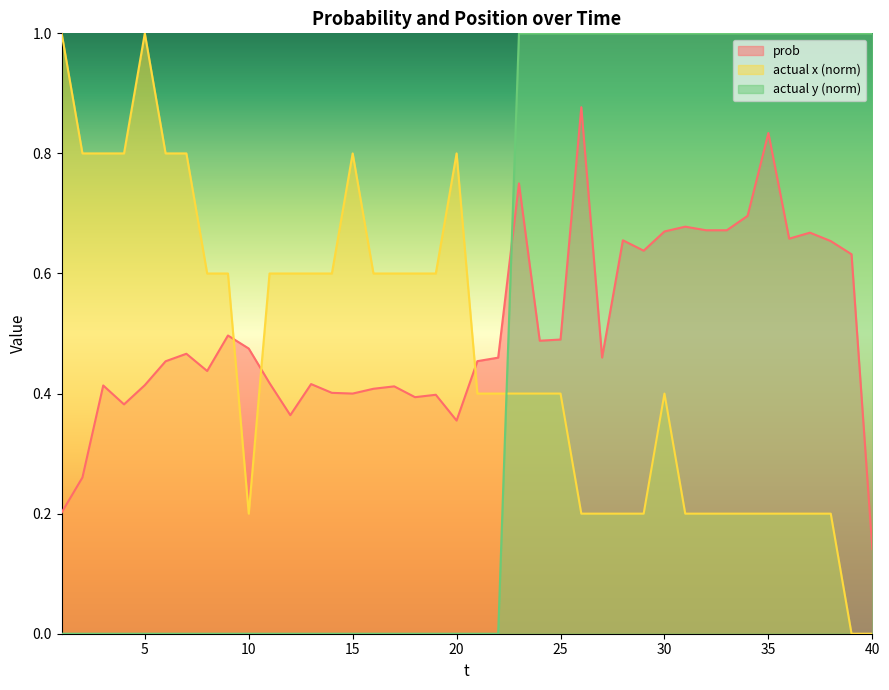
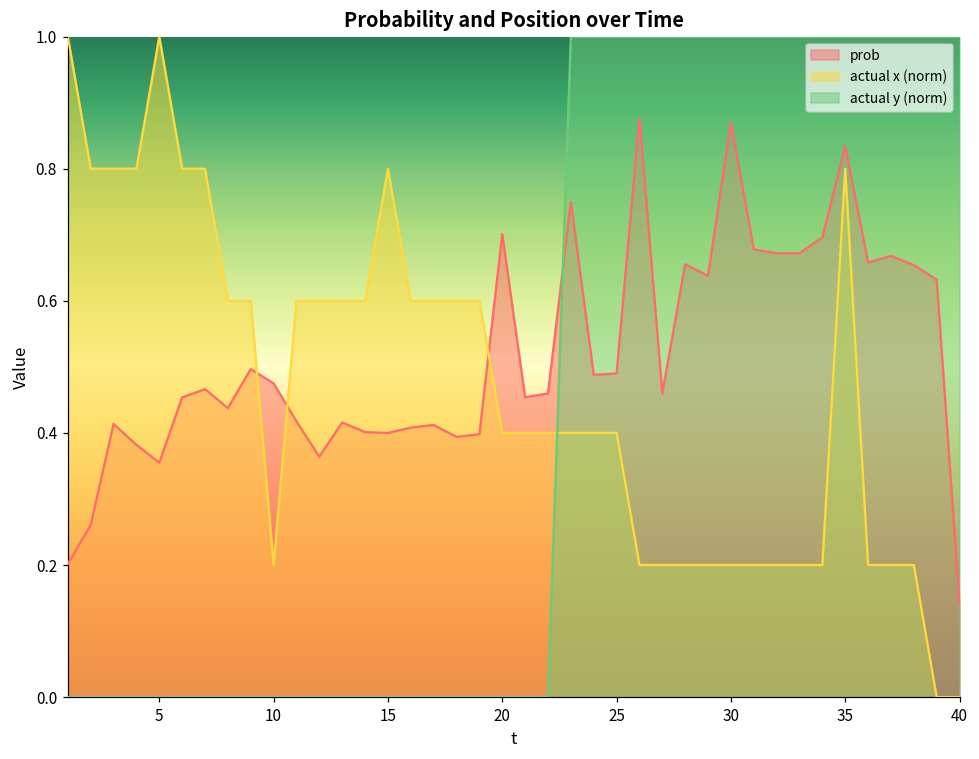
prob, 5: 0.41 -> 0.36
prob, 20: 0.36 -> 0.70
actual x (norm), 20: 0.80 -> 0.40
prob, 30: 0.67 -> 0.87
actual x (norm), 30: 0.40 -> 0.20
actual x (norm), 35: 0.20 -> 0.80
